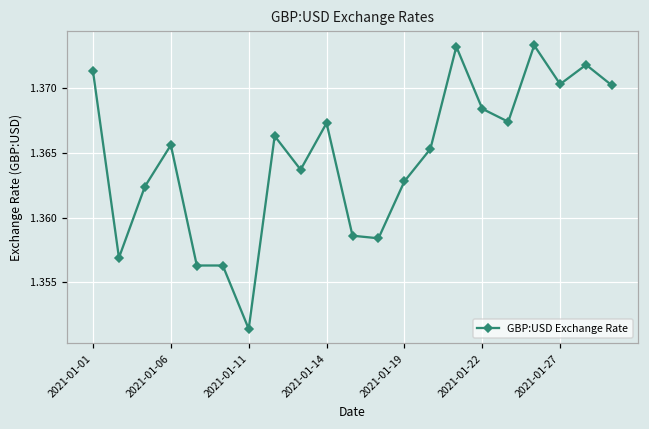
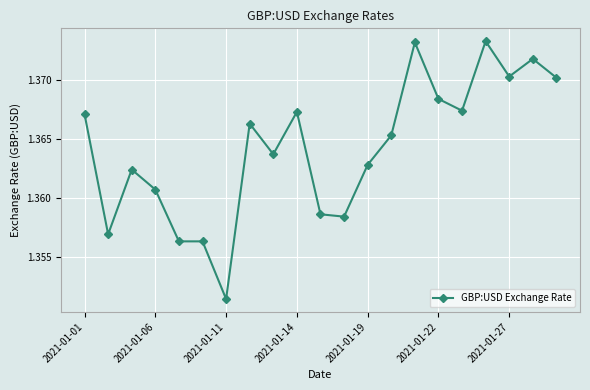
2021-01-01: 1.3713 -> 1.3671
2021-01-06: 1.3656 -> 1.3607
